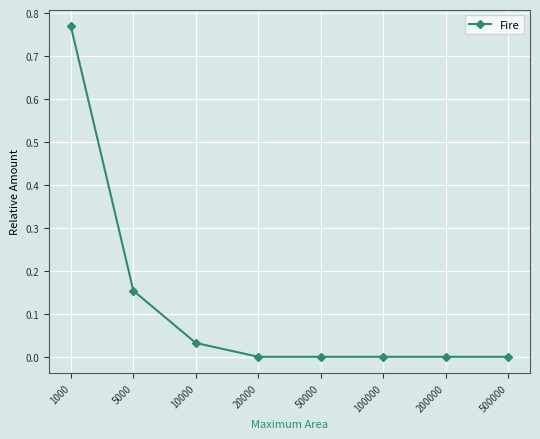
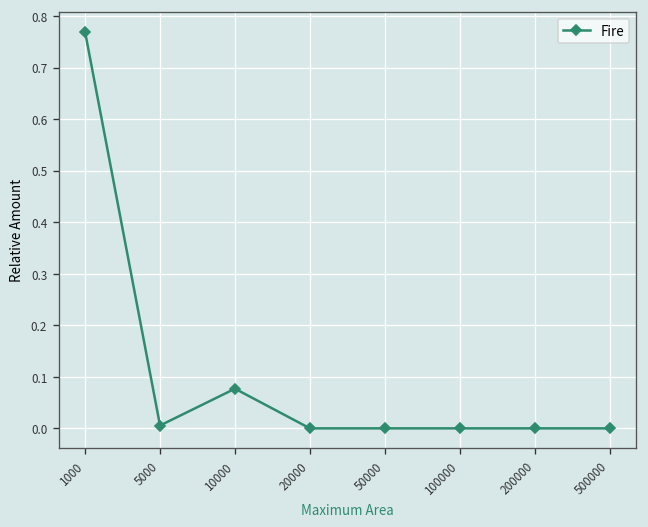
5000: 0.15 -> 0.01
10000: 0.03 -> 0.08
